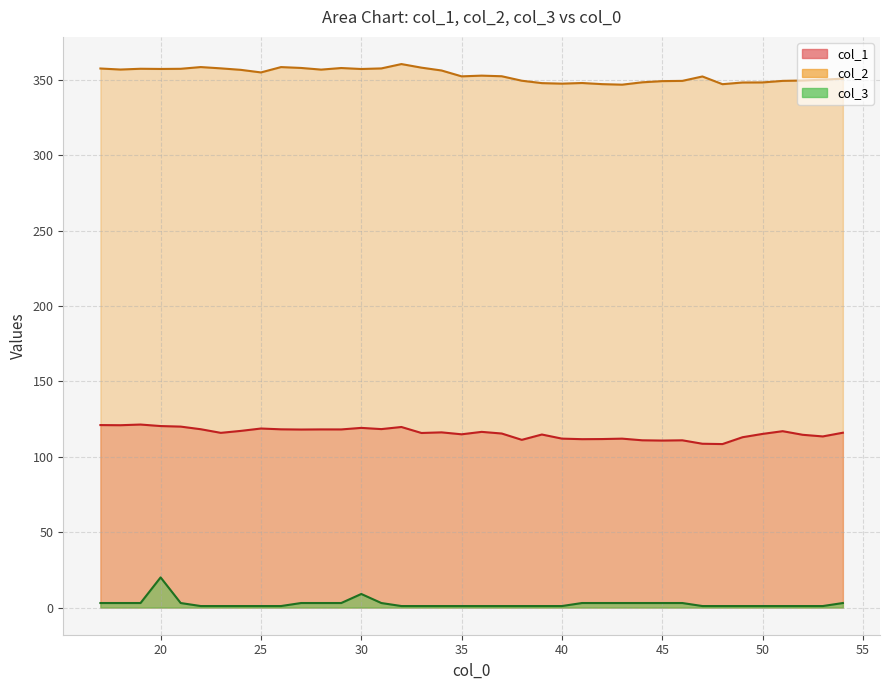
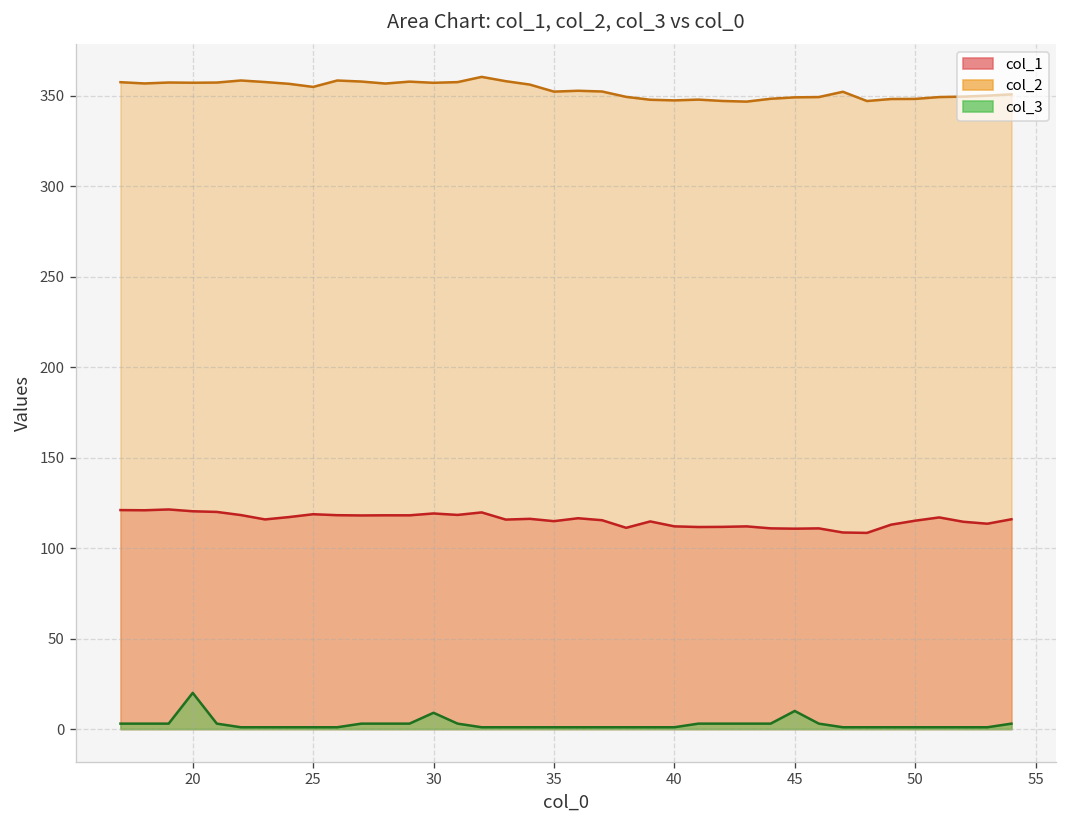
col_3, 45: 3 -> 10
